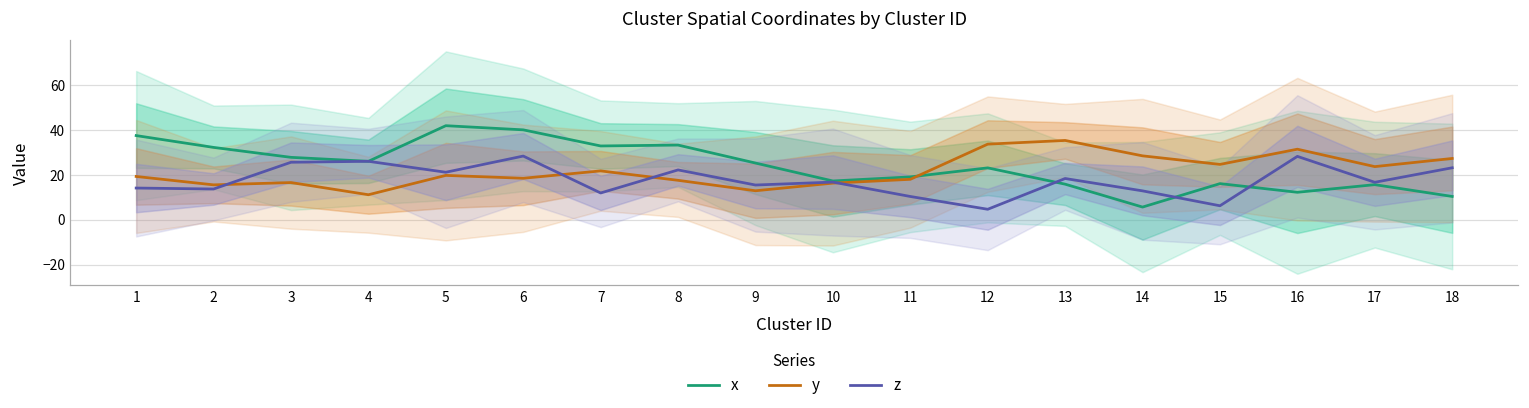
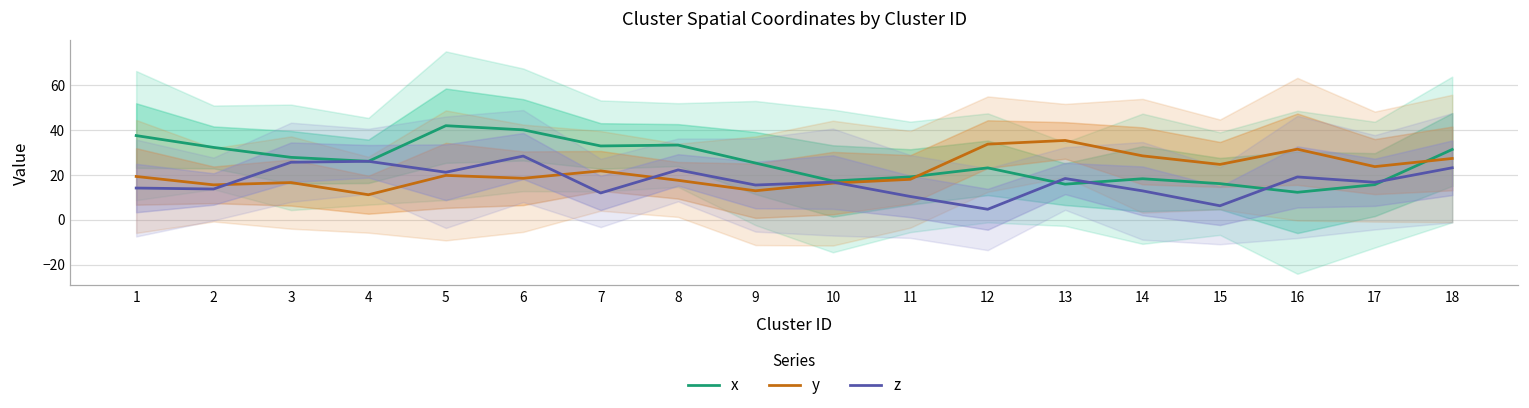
x, 14: 6 -> 18
z, 16: 28 -> 19
x, 18: 10 -> 31
